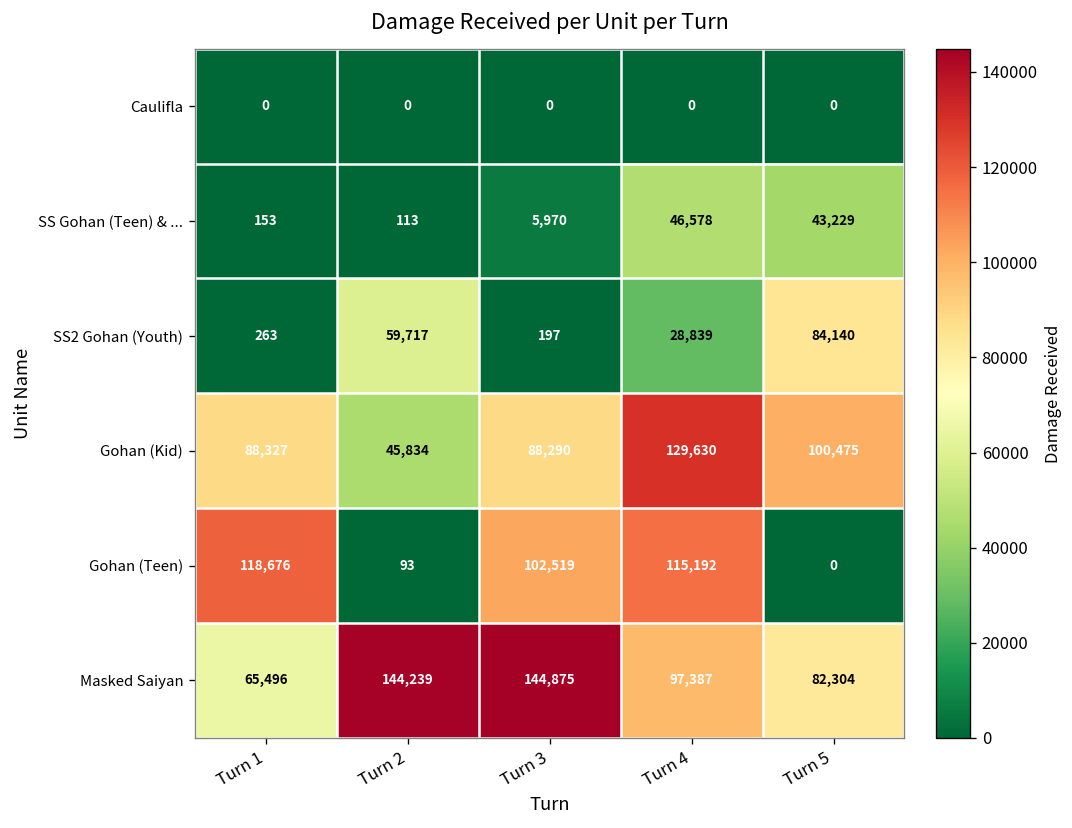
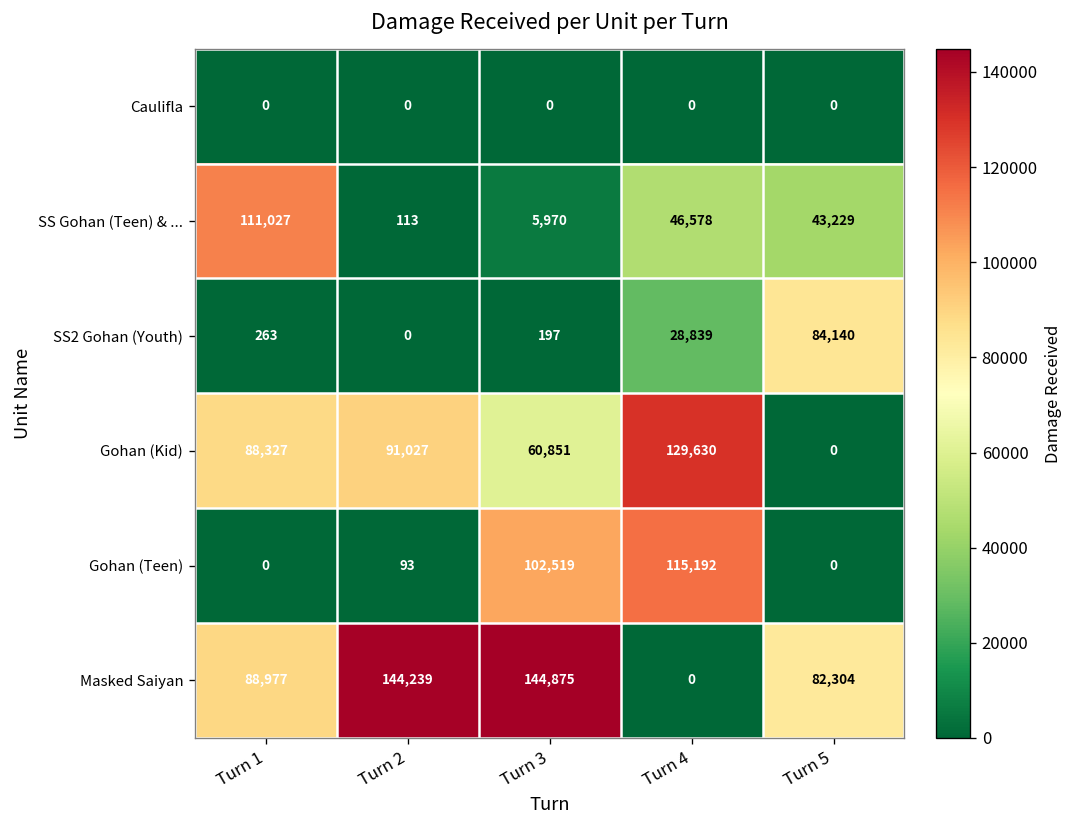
SS Gohan (Teen) & ..., Turn 1: 153 -> 111,027
SS2 Gohan (Youth), Turn 2: 59,717 -> 0
Gohan (Kid), Turn 2: 45,834 -> 91,027
Gohan (Kid), Turn 3: 88,290 -> 60,851
Gohan (Kid), Turn 5: 100,475 -> 0
Gohan (Teen), Turn 1: 118,676 -> 0
Masked Saiyan, Turn 1: 65,496 -> 88,977
Masked Saiyan, Turn 4: 97,387 -> 0
